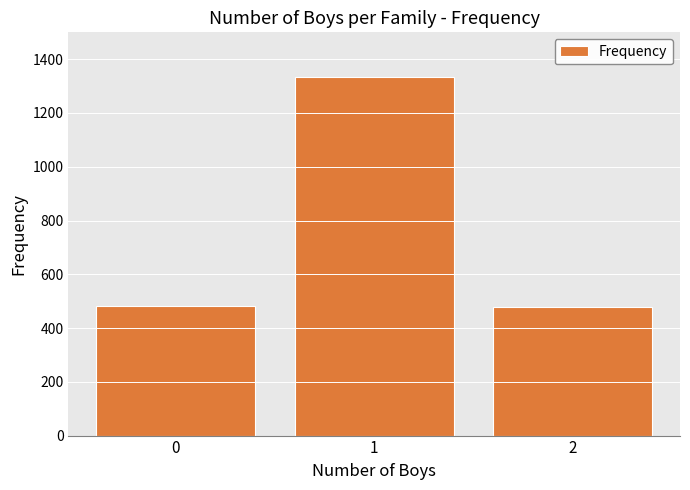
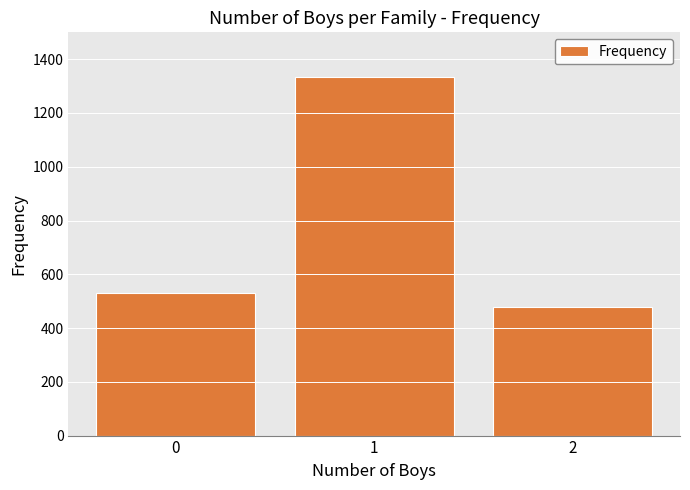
0: 480 -> 530
